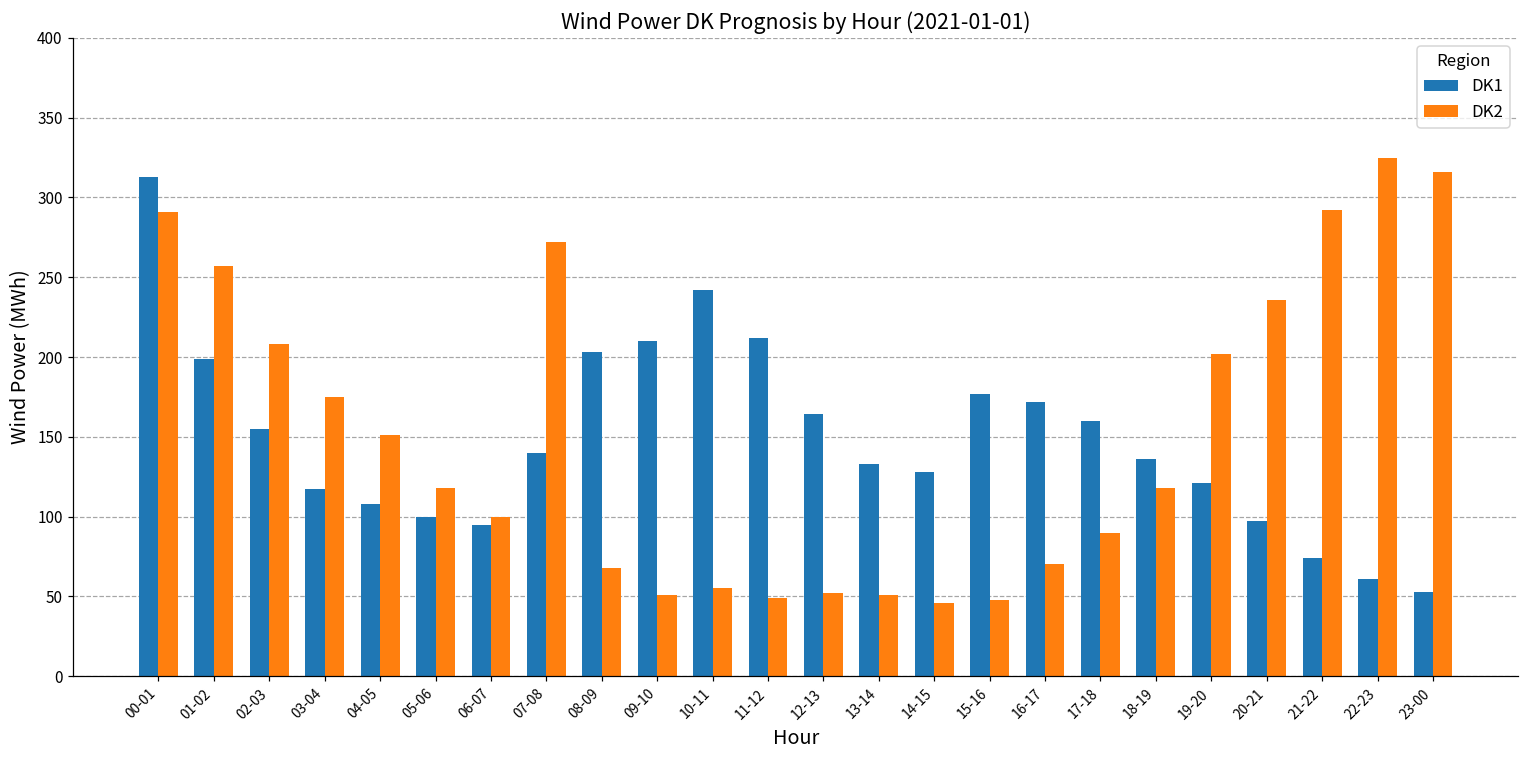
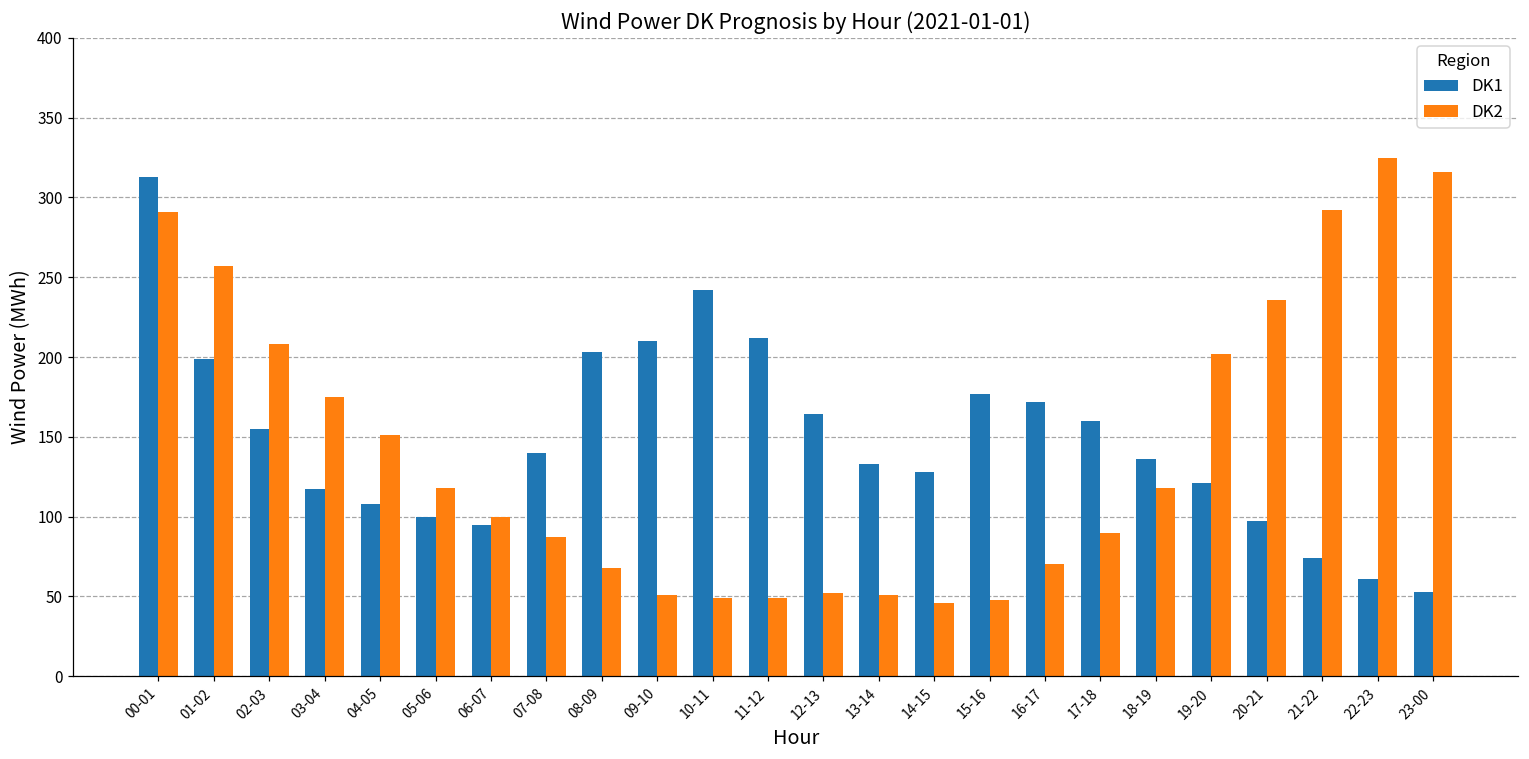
DK2, 07-08: 272 -> 87
DK2, 10-11: 55 -> 49
